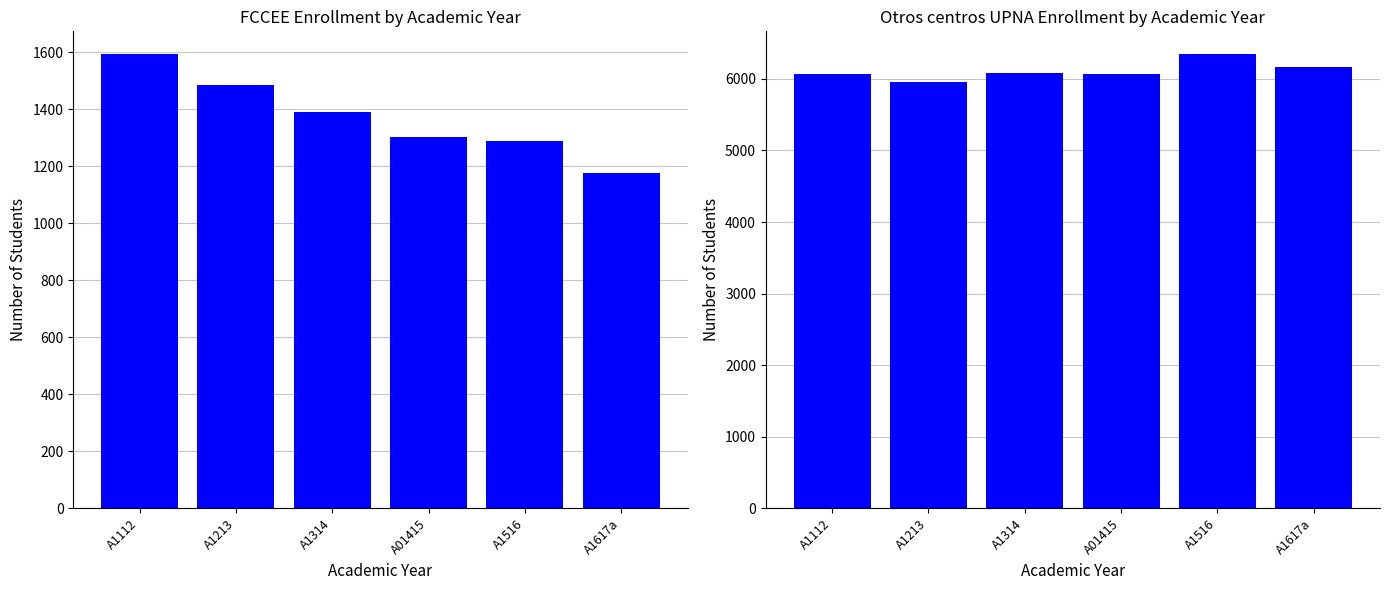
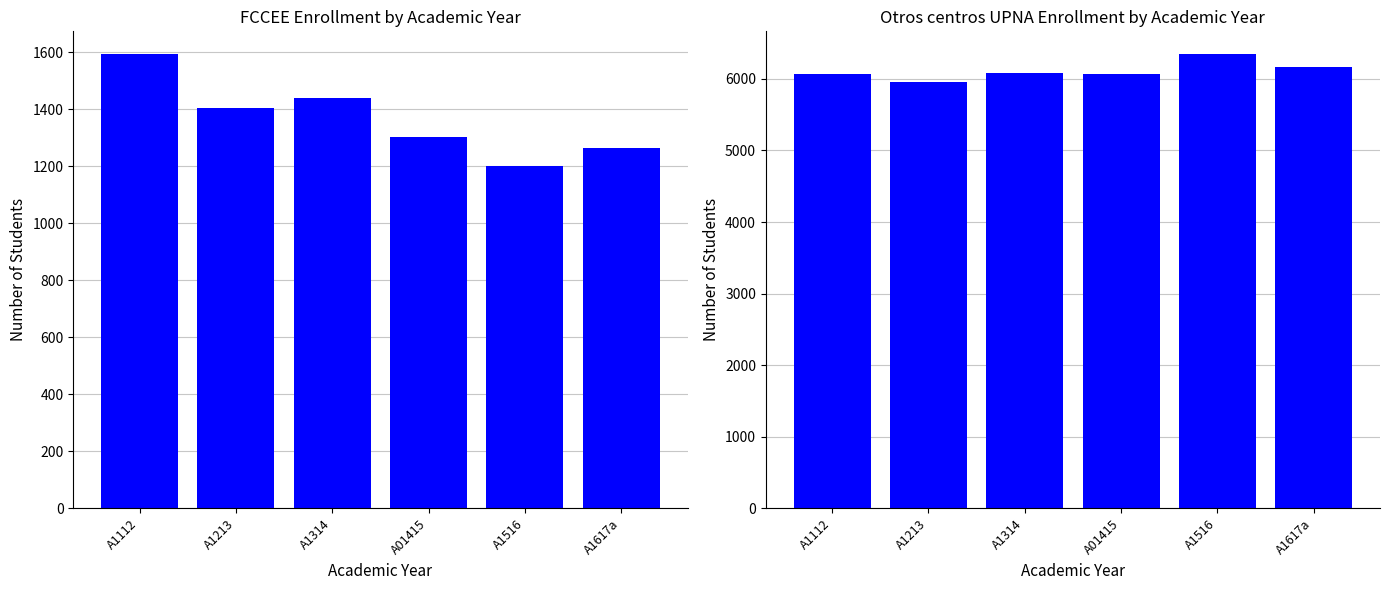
FCCEE Enrollment by Academic Year, A1213: 1480 -> 1410
FCCEE Enrollment by Academic Year, A1314: 1390 -> 1440
FCCEE Enrollment by Academic Year, A1516: 1290 -> 1200
FCCEE Enrollment by Academic Year, A1617a: 1180 -> 1270
